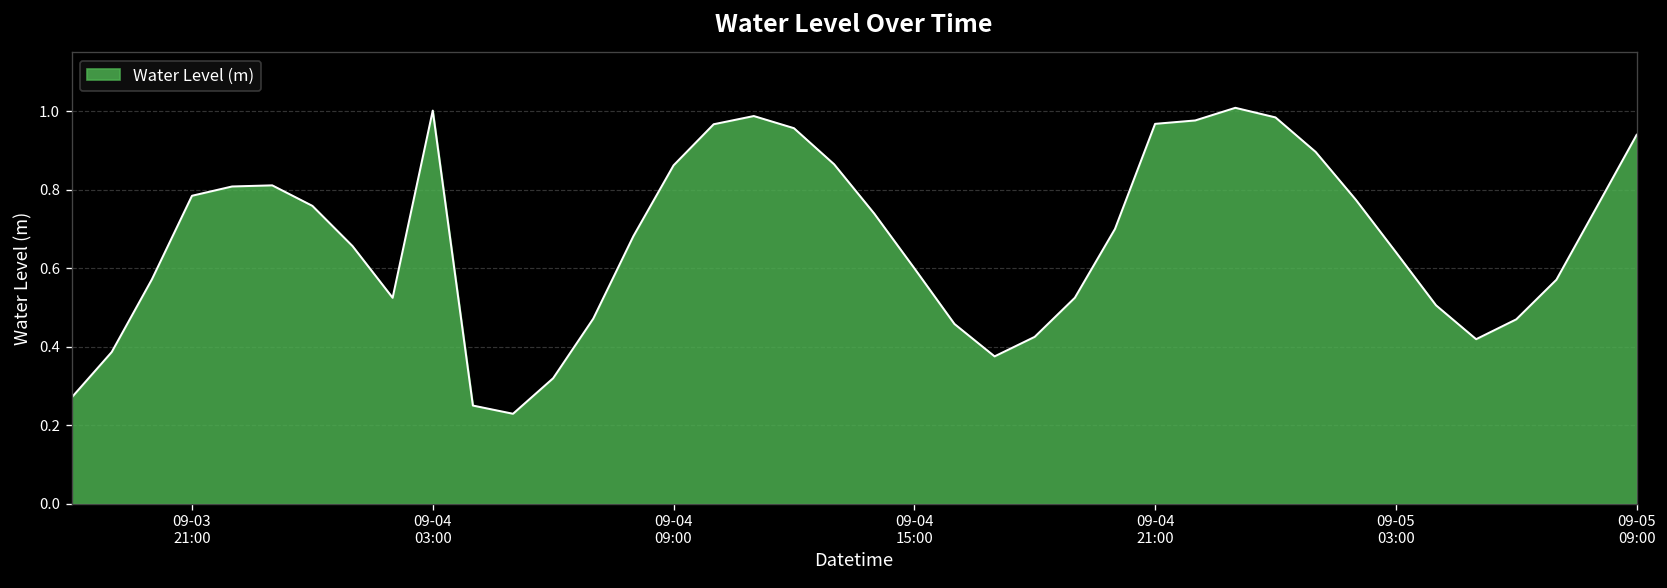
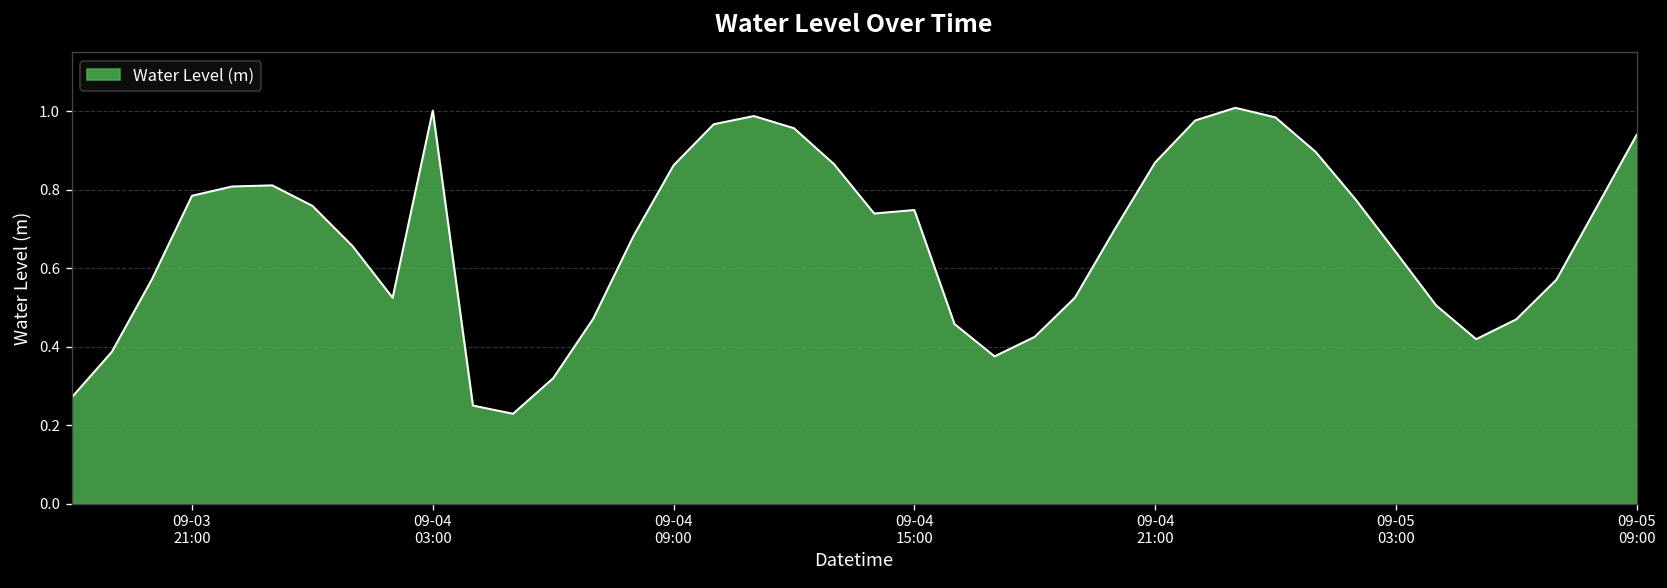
09-04 15:00: 0.60 -> 0.75
09-04 21:00: 0.97 -> 0.87
